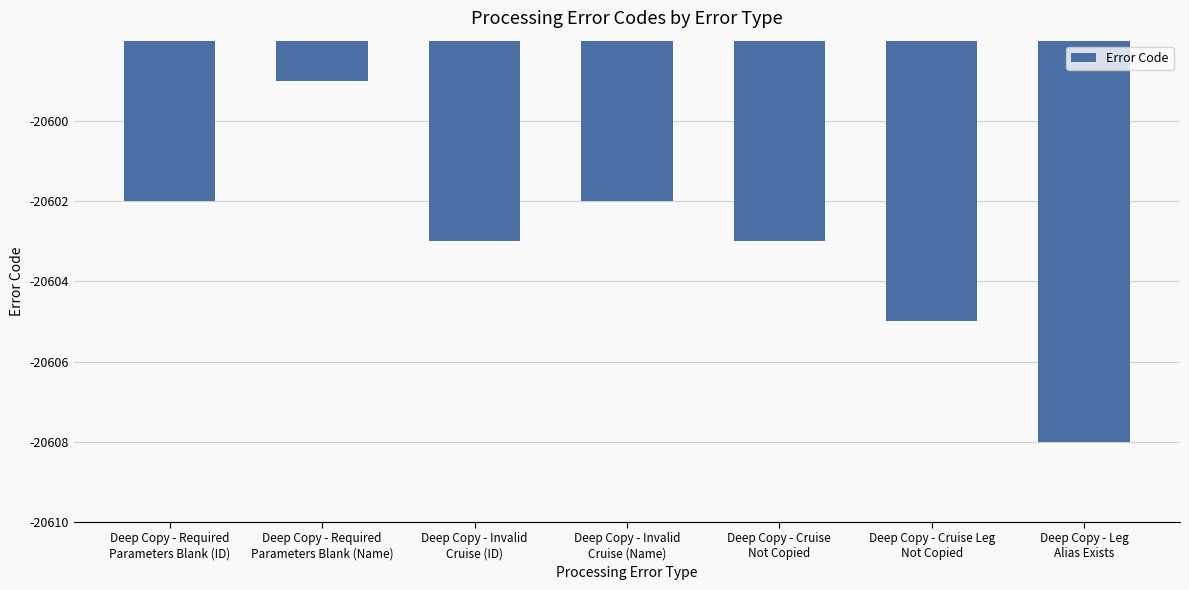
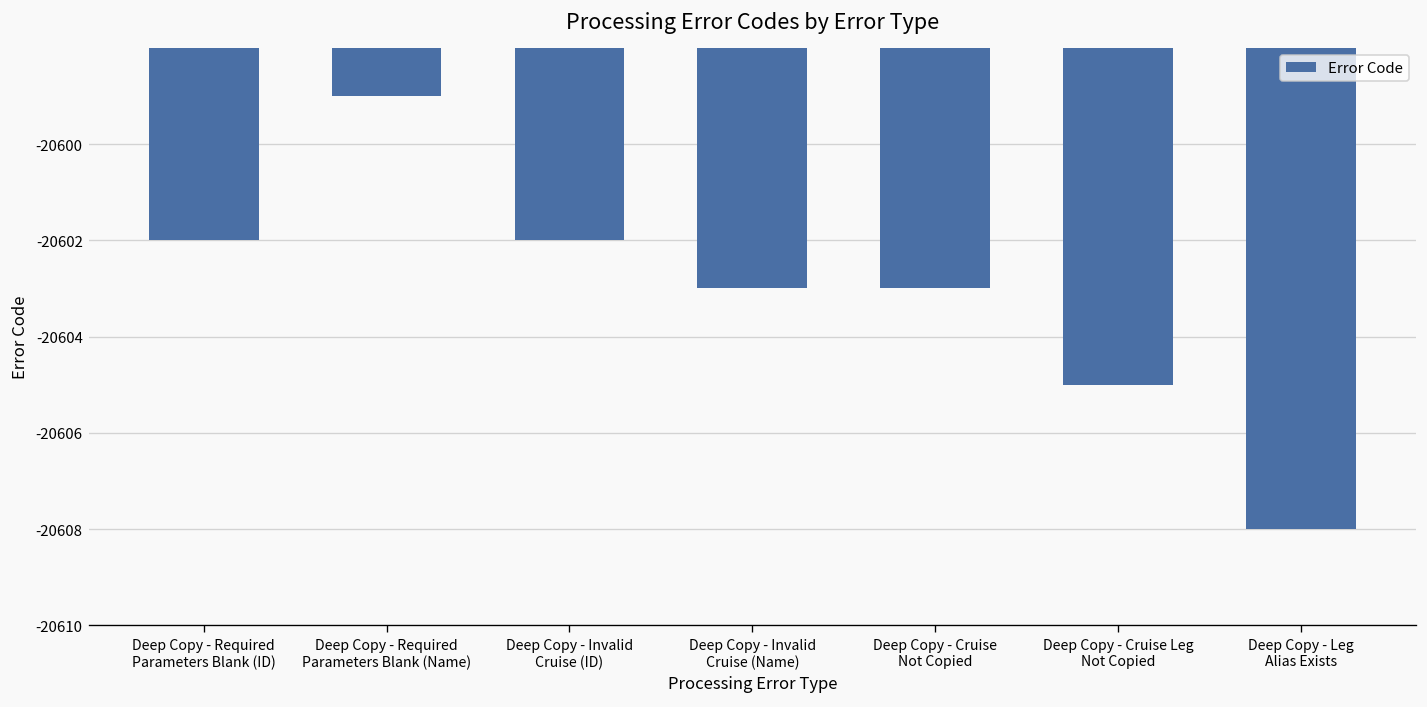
Deep Copy - Invalid Cruise (ID): -20603 -> -20602
Deep Copy - Invalid Cruise (Name): -20602 -> -20603
